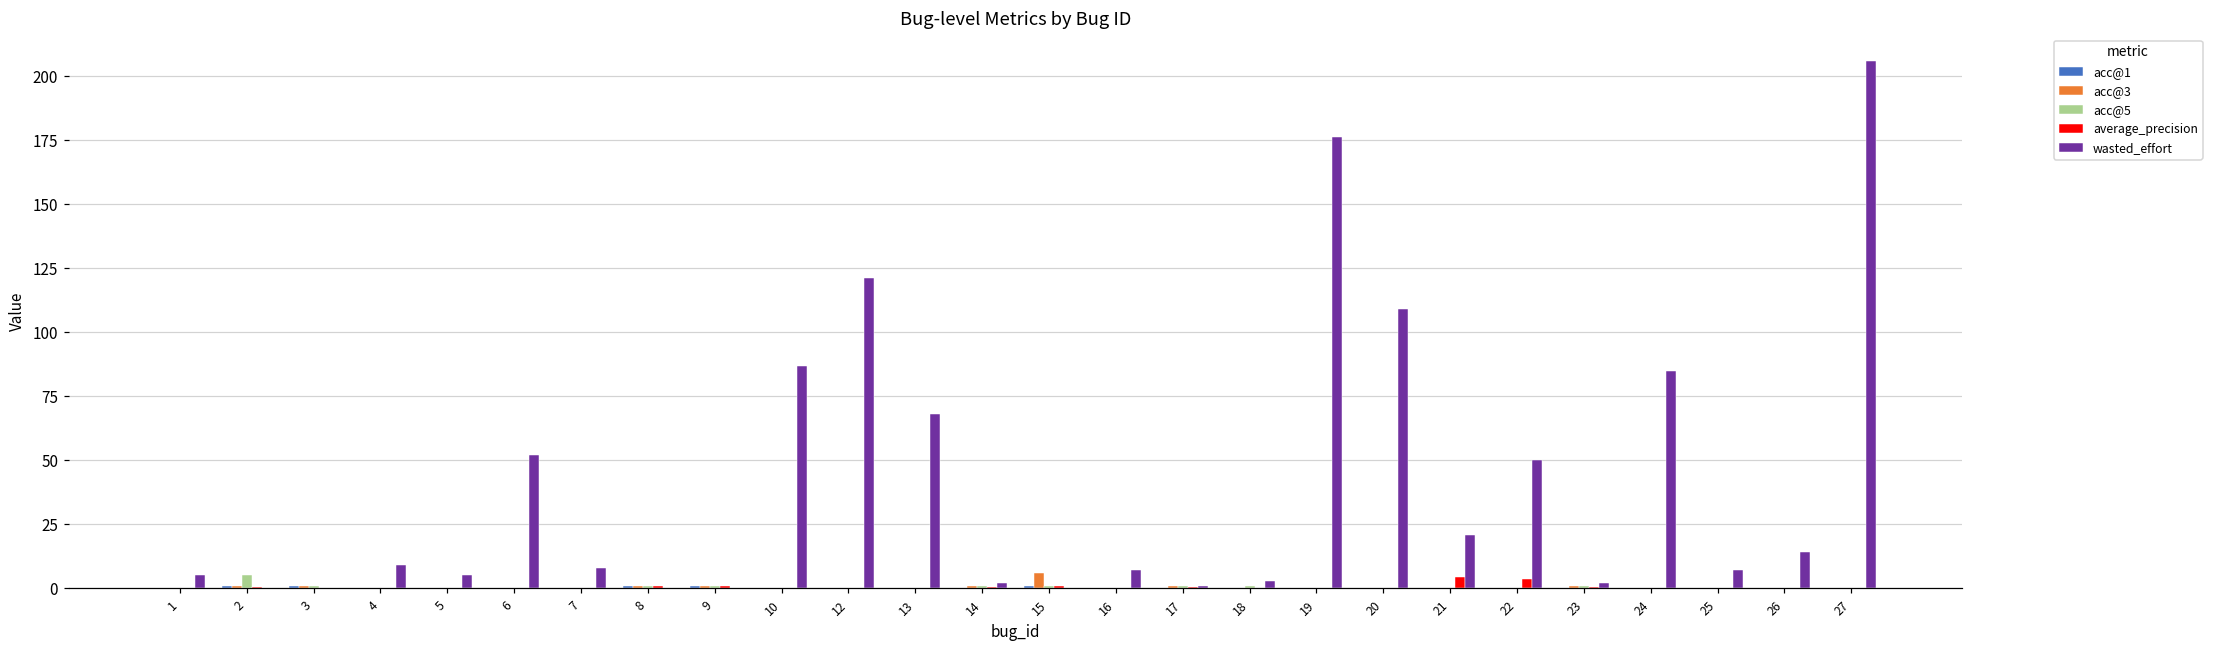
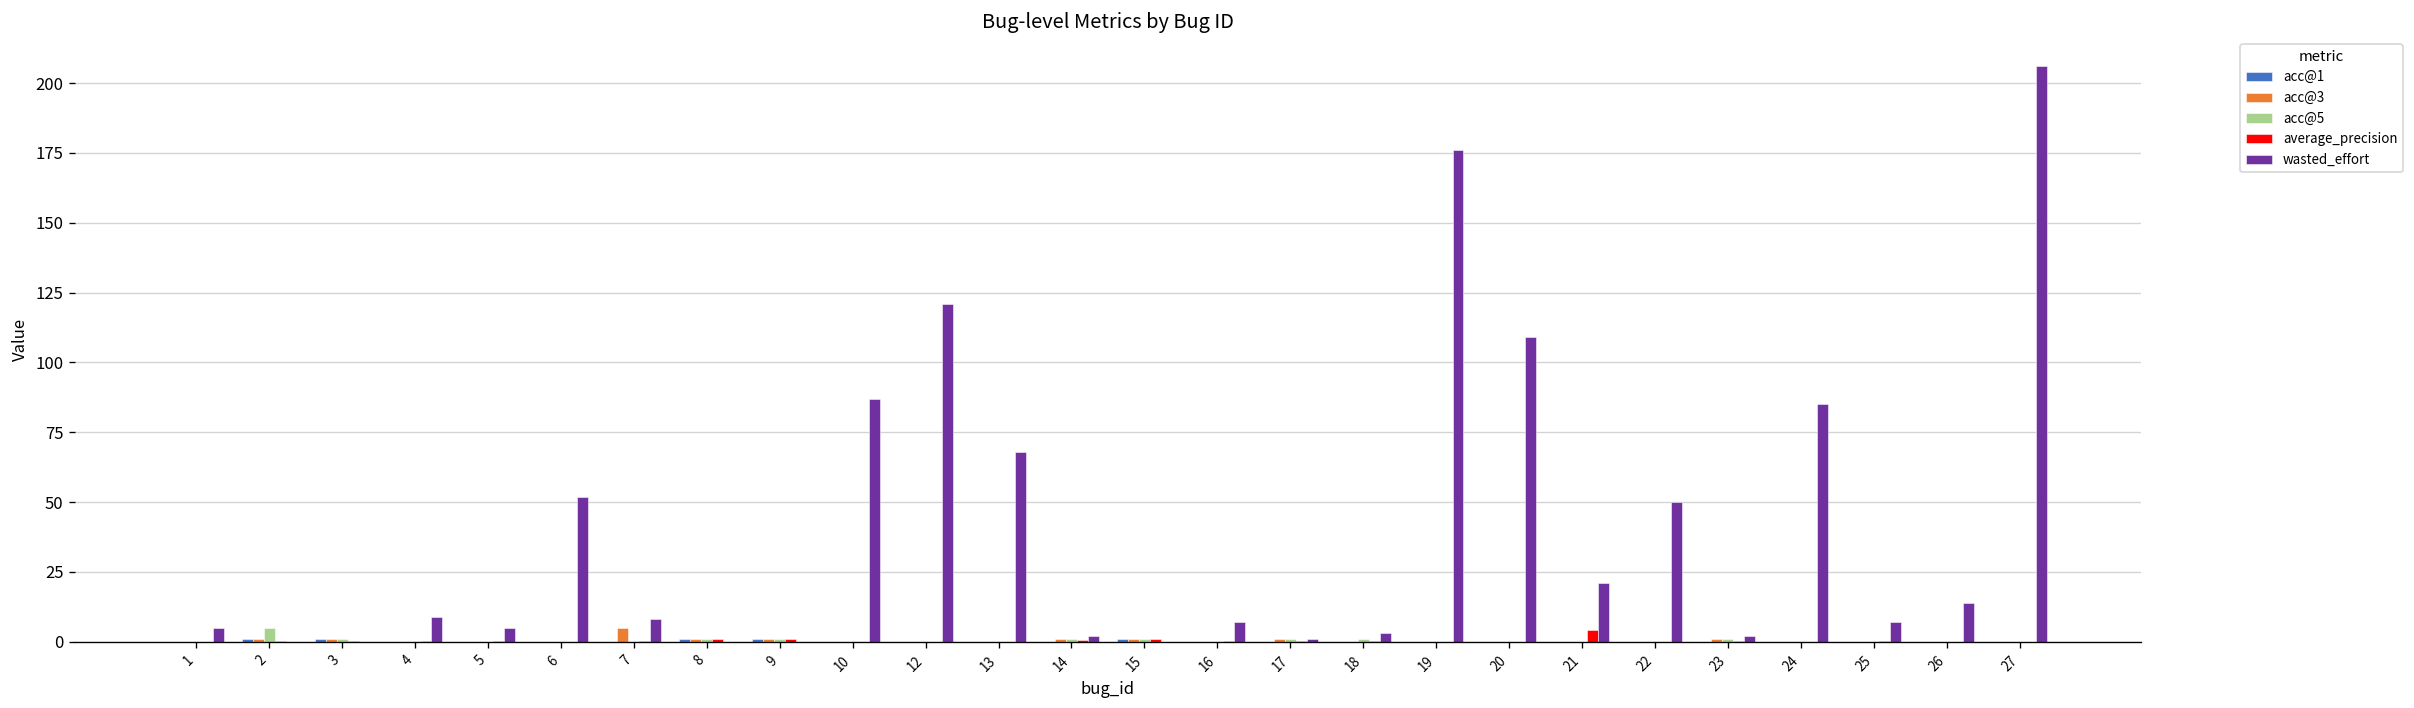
acc@3, 7: 0 -> 5
acc@3, 15: 6 -> 1
average_precision, 22: 3 -> 0
